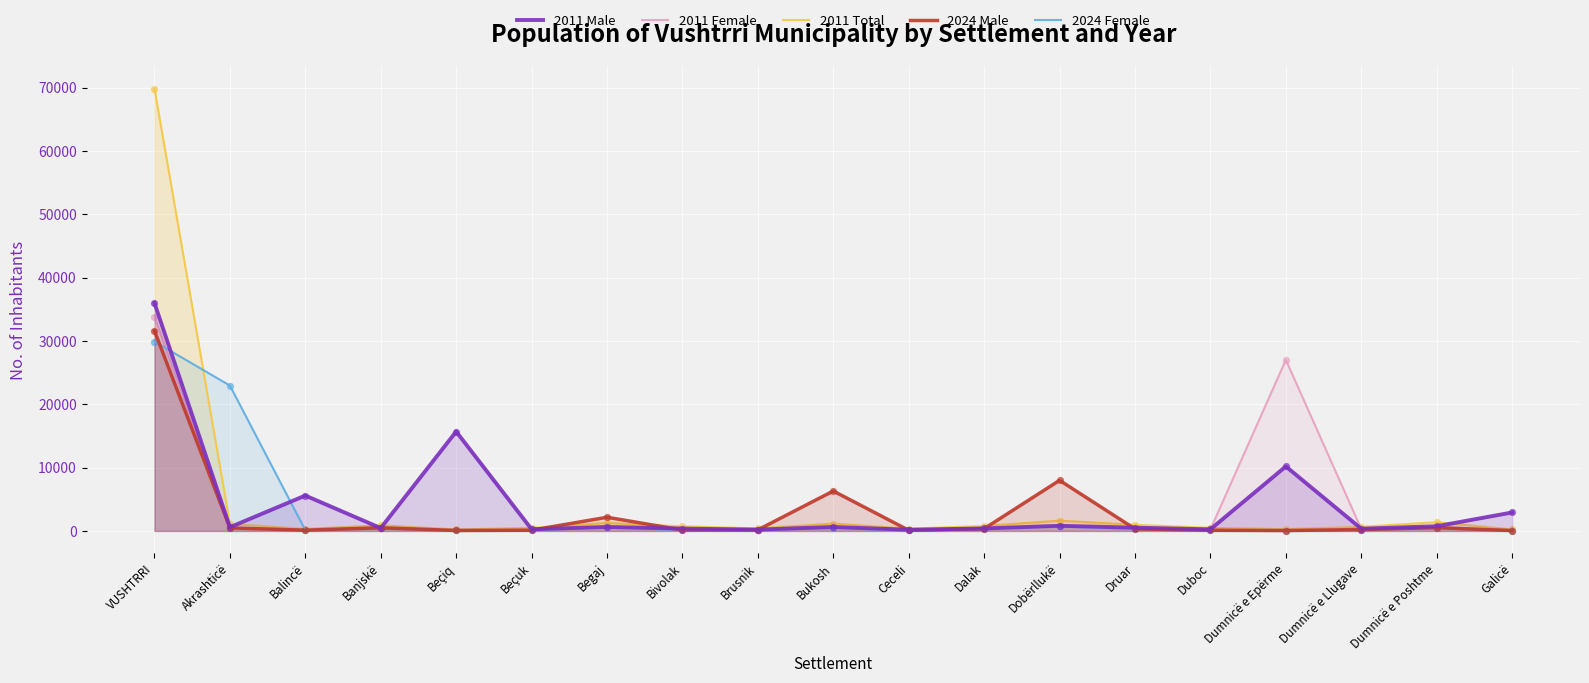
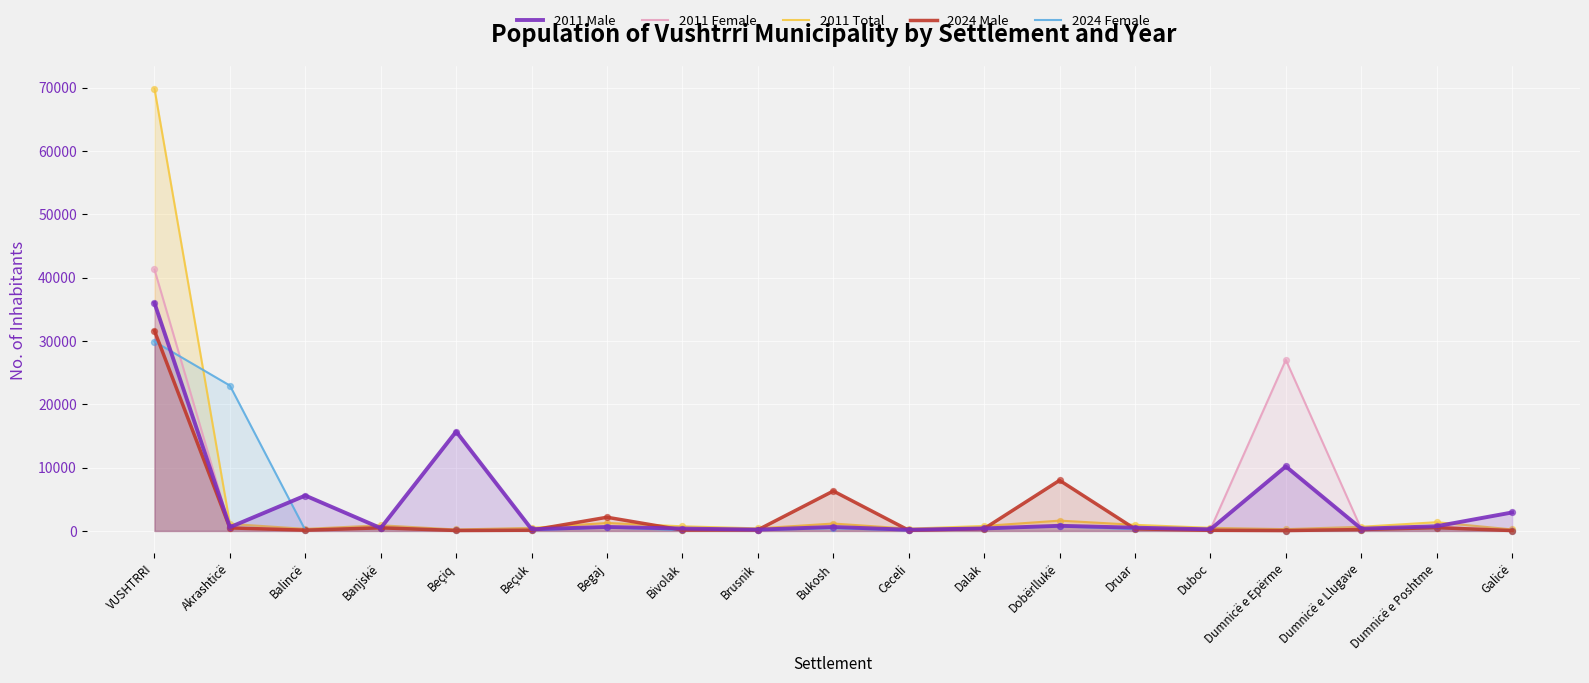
2011 Female, VUSHTRRI: 34000 -> 41000
